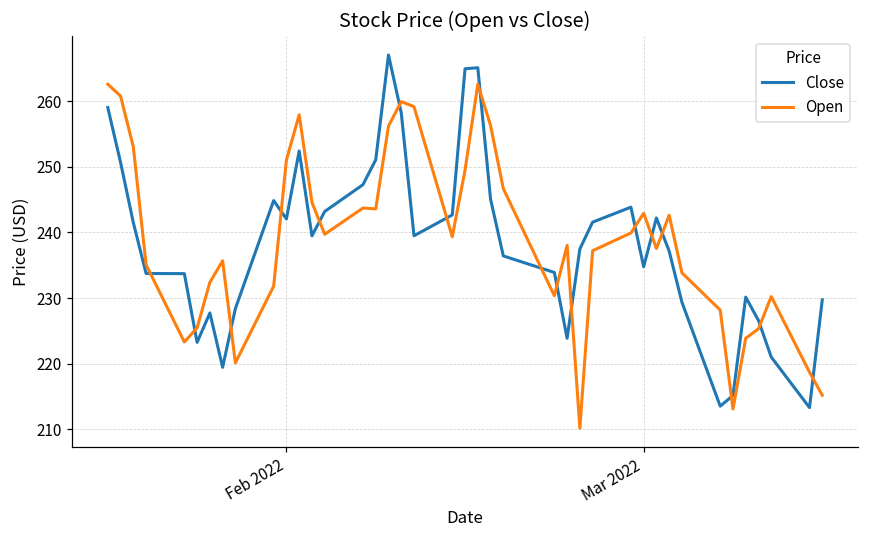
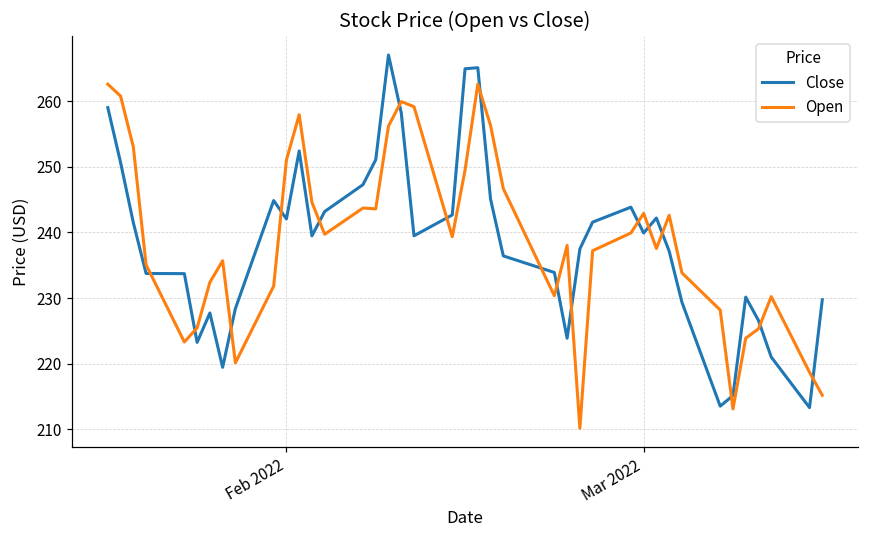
Close, Mar 2022: 235 -> 240
